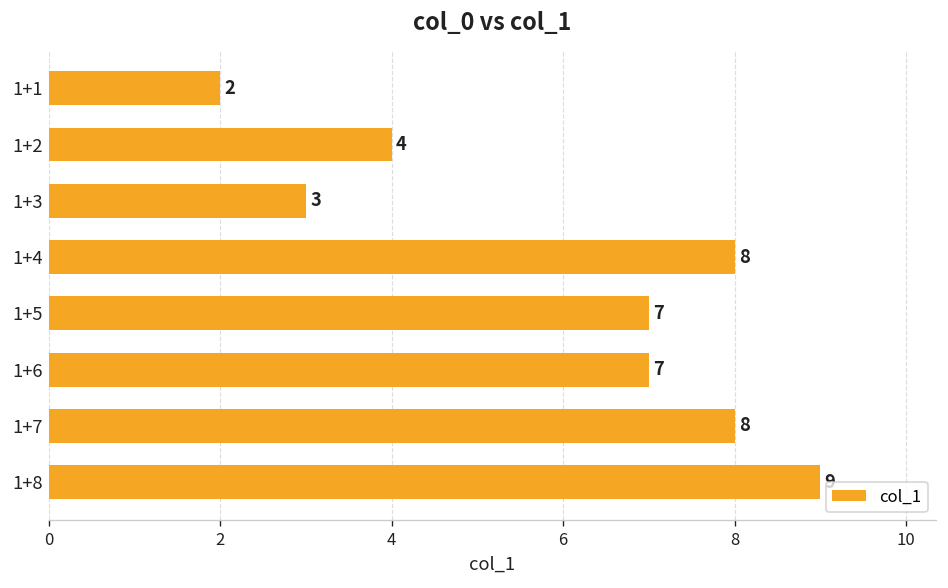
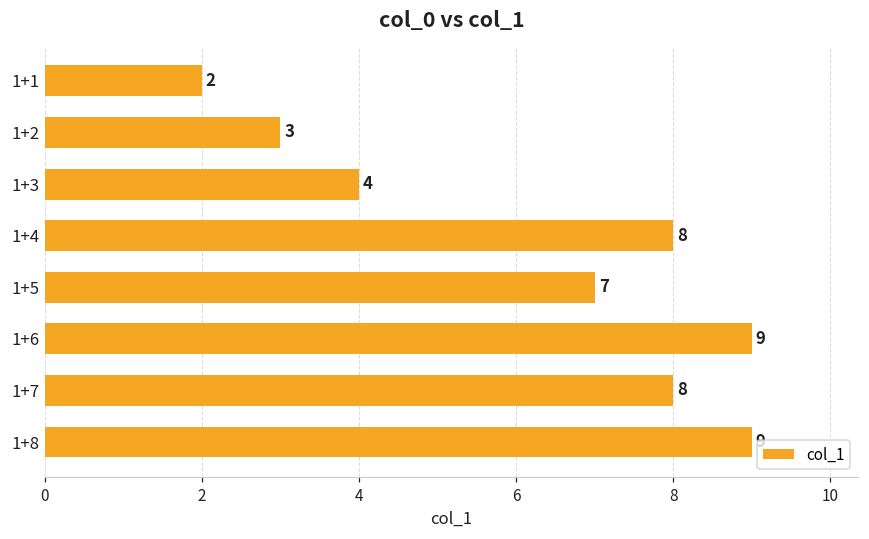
1+2: 4 -> 3
1+3: 3 -> 4
1+6: 7 -> 9
